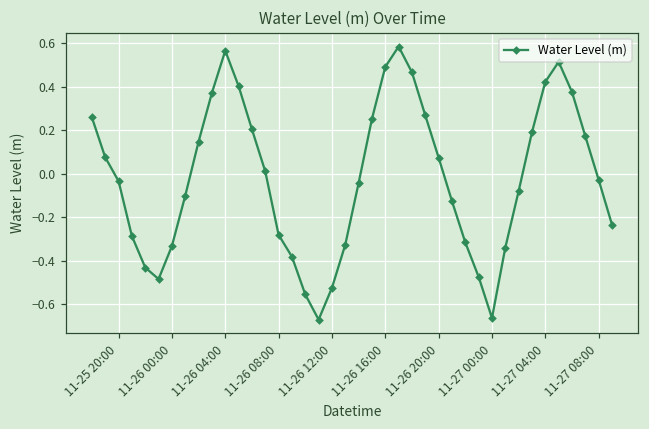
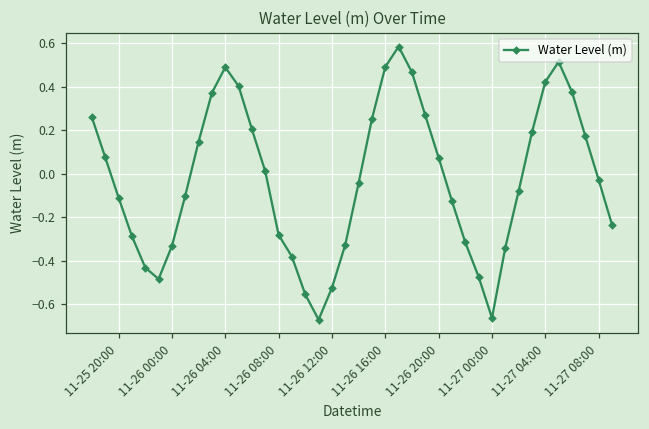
11-25 20:00: -0.03 -> -0.11
11-26 04:00: 0.57 -> 0.49
